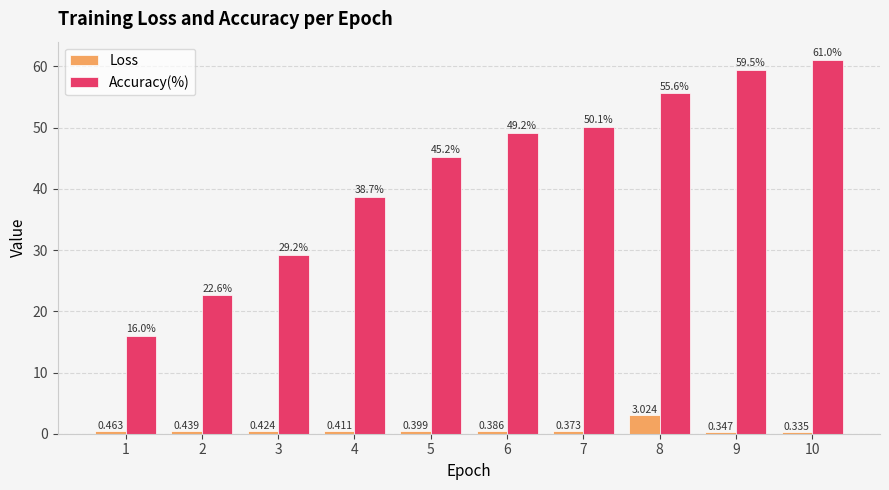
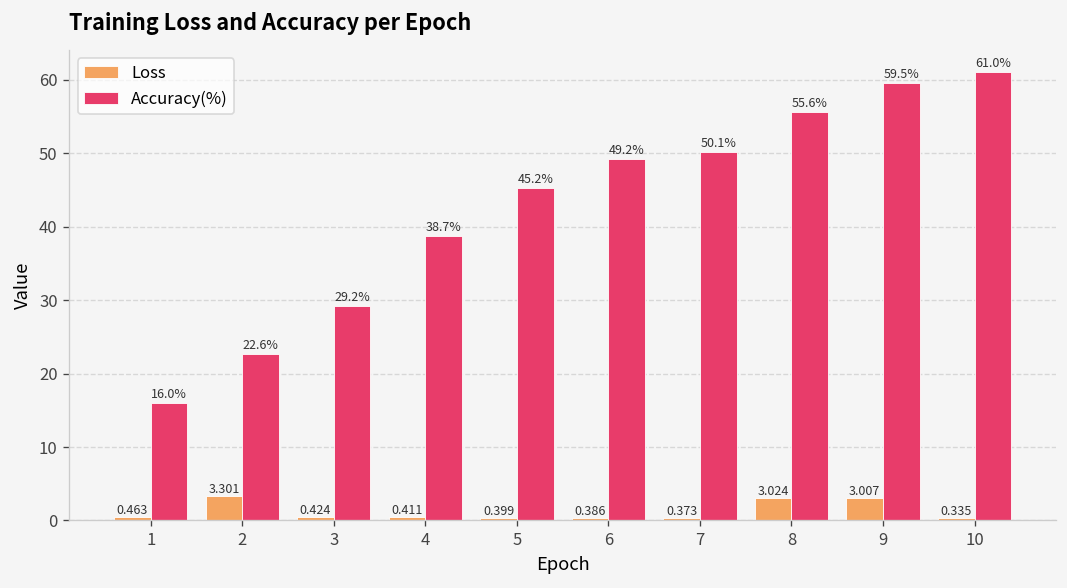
Loss, 2: 0.439 -> 3.301
Loss, 9: 0.347 -> 3.007
